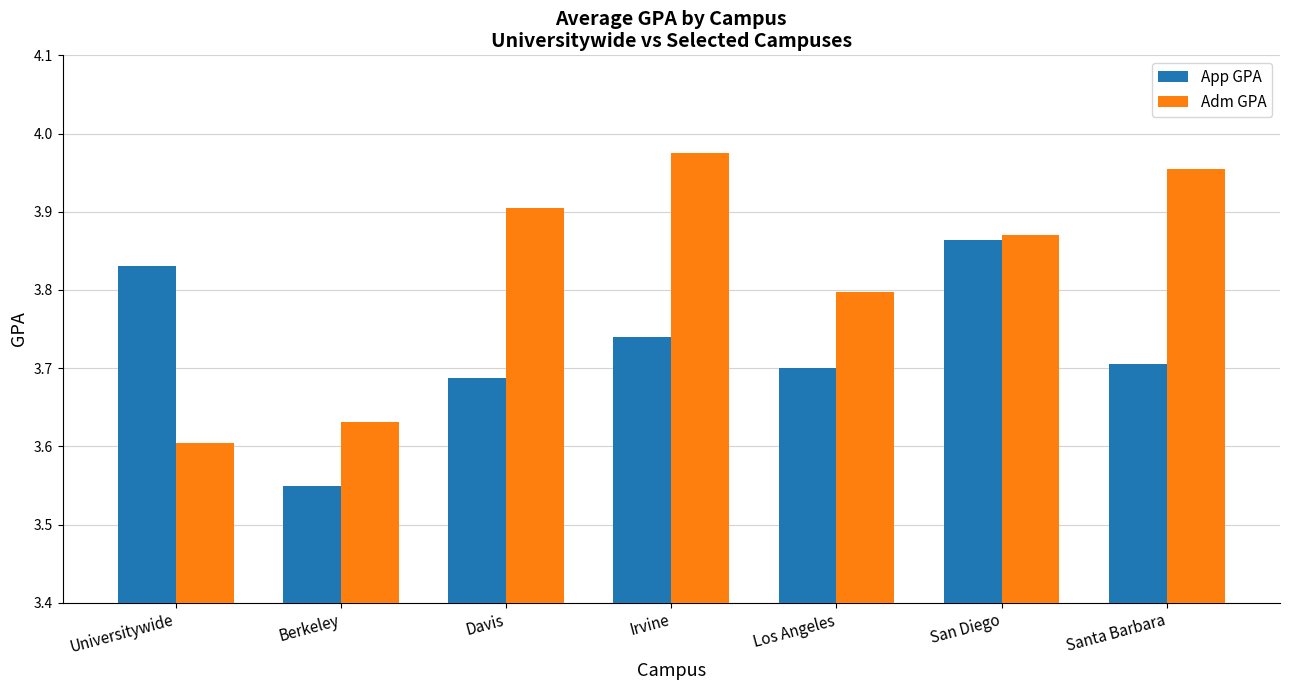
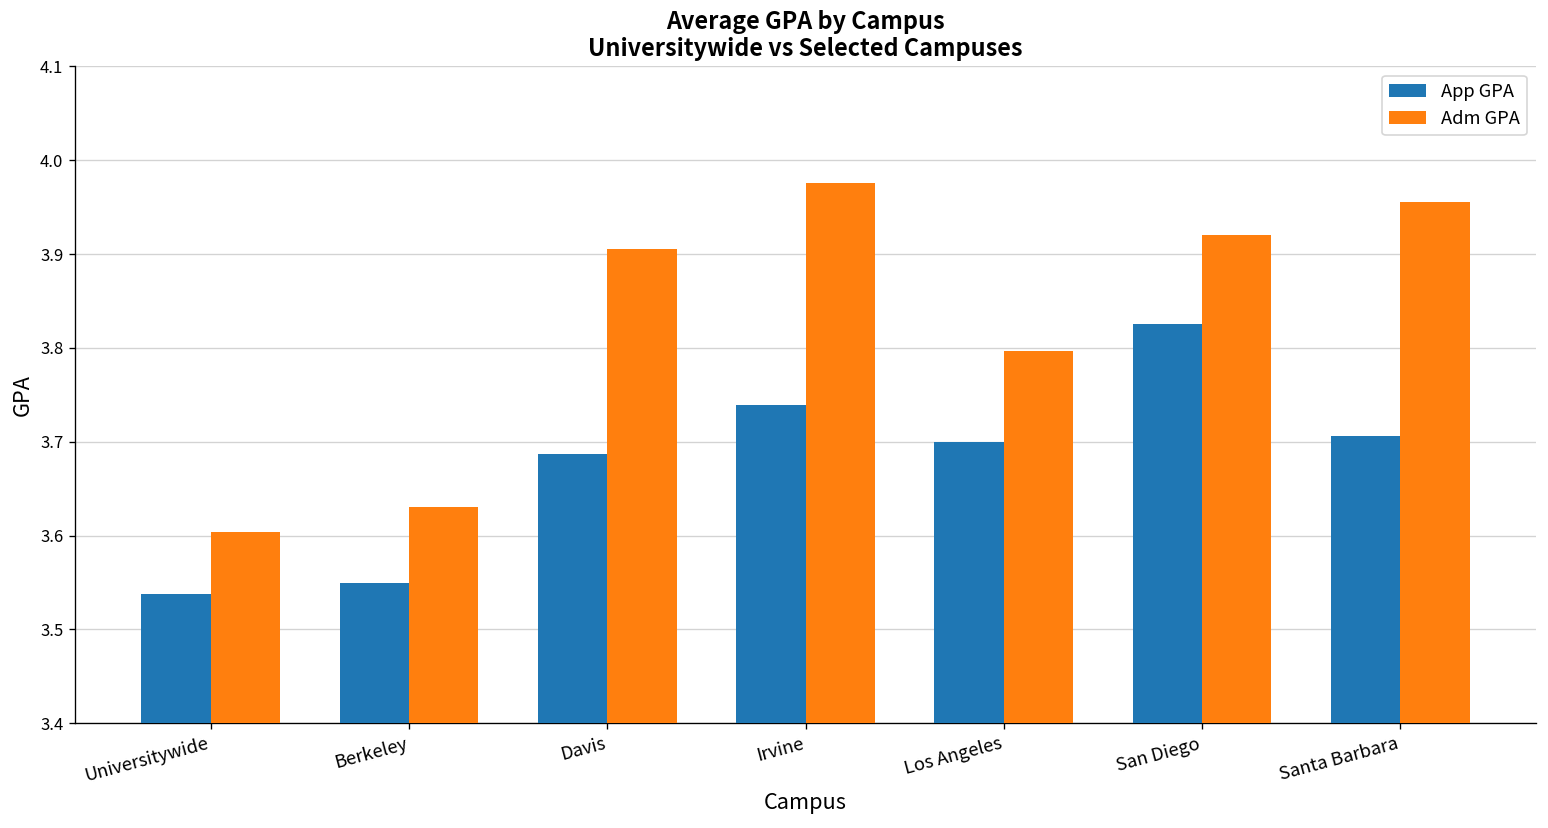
App GPA, Universitywide: 3.83 -> 3.54
App GPA, San Diego: 3.86 -> 3.82
Adm GPA, San Diego: 3.87 -> 3.92
